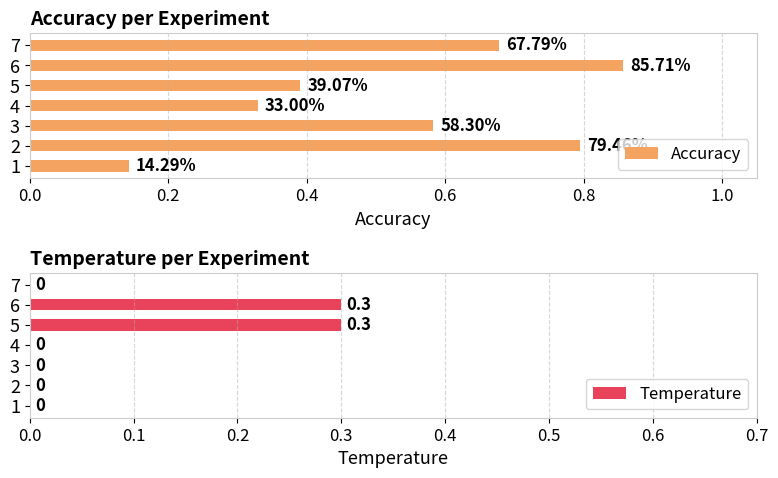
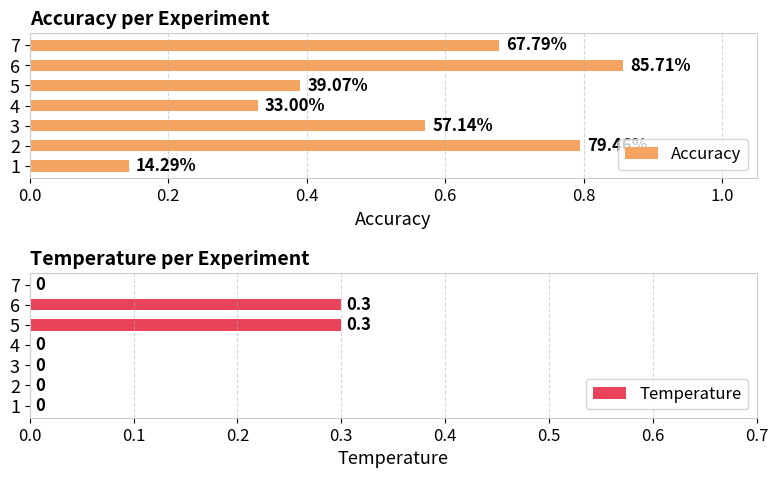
Accuracy per Experiment, 3: 58.30% -> 57.14%
